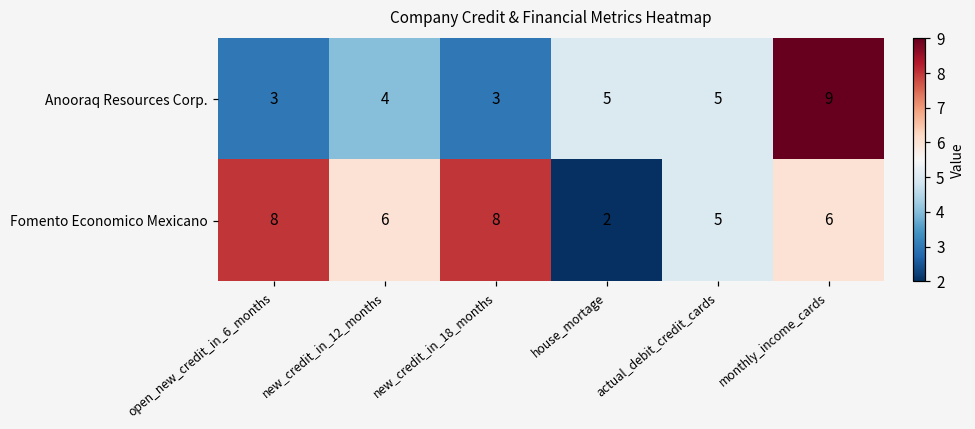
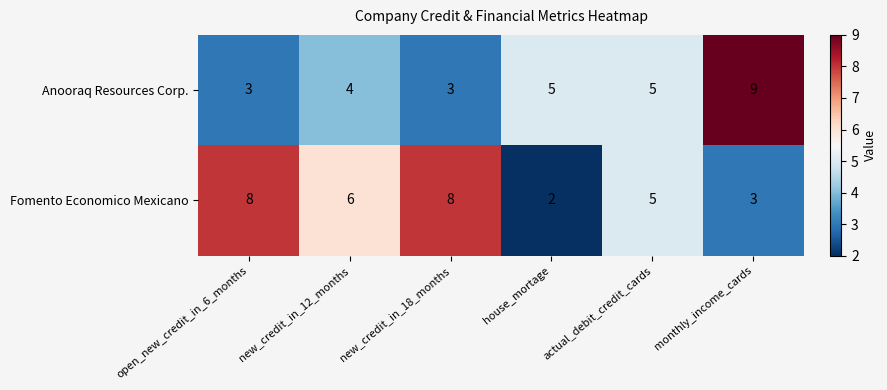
Fomento Economico Mexicano, monthly_income_cards: 6 -> 3
